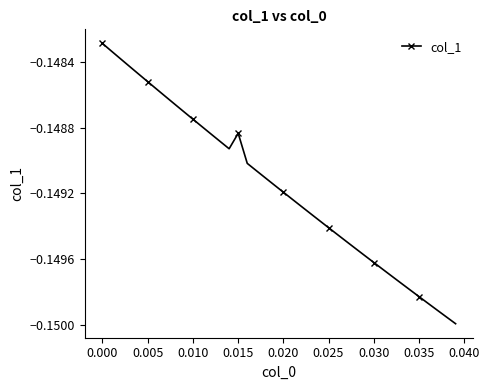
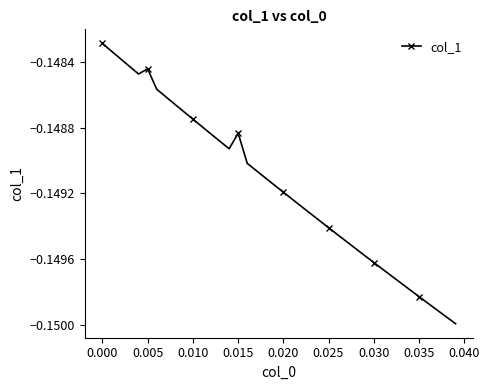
0.005: -0.14852 -> -0.14844
